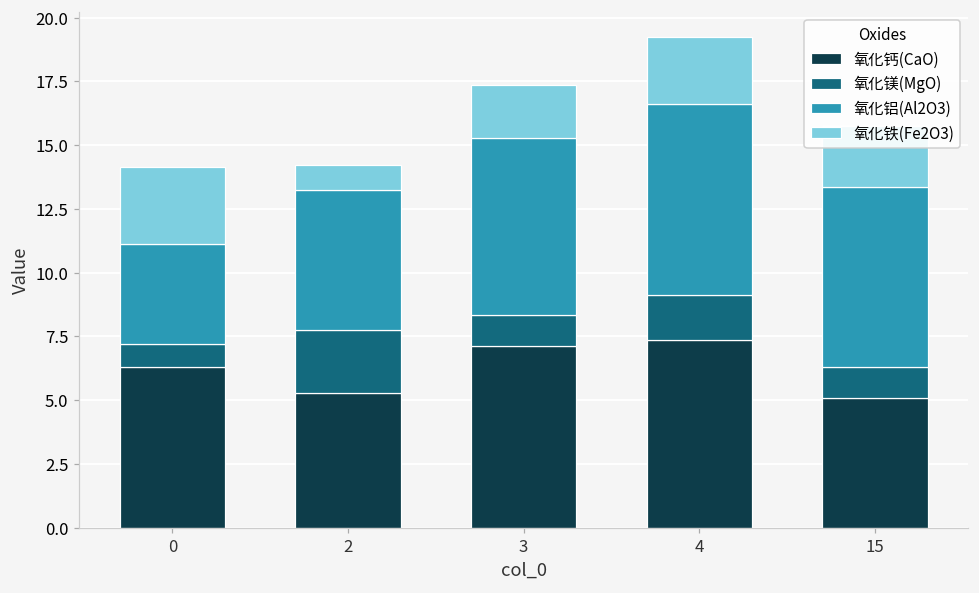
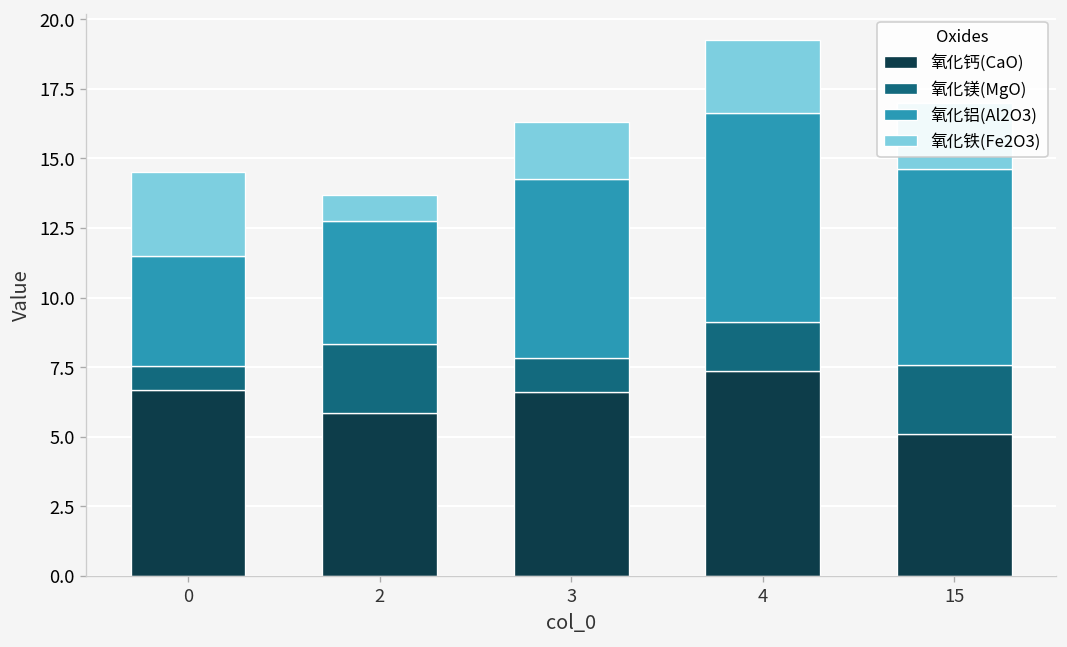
氧化钙(CaO), 0: 6.3 -> 6.7
氧化钙(CaO), 2: 5.3 -> 5.9
氧化铝(Al2O3), 2: 5.5 -> 4.4
氧化钙(CaO), 3: 7.1 -> 6.6
氧化铝(Al2O3), 3: 7.0 -> 6.4
氧化镁(MgO), 15: 1.2 -> 2.5
